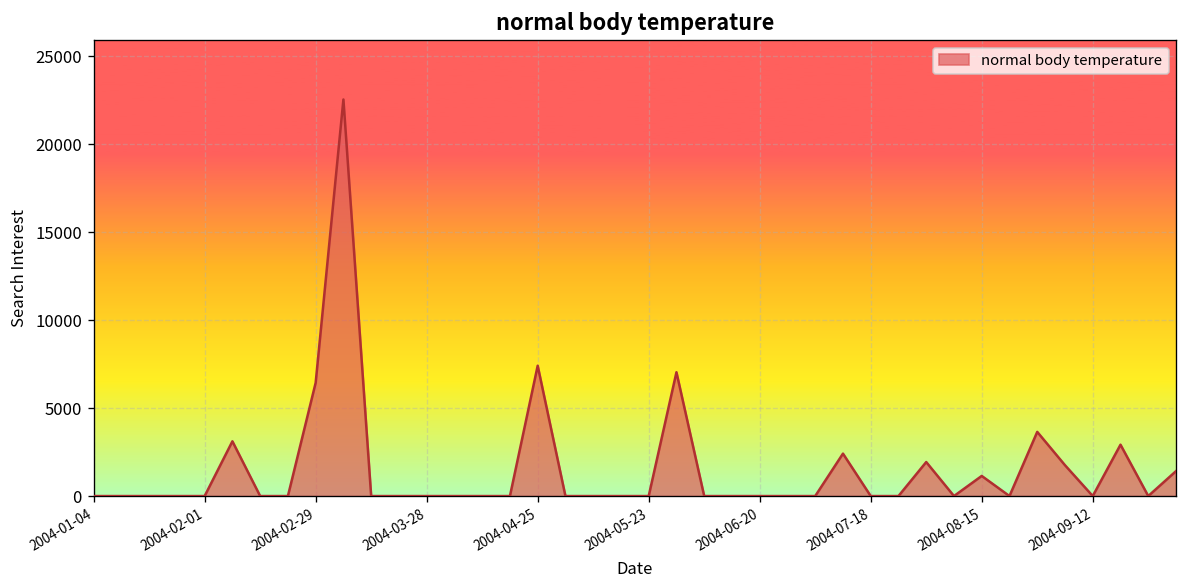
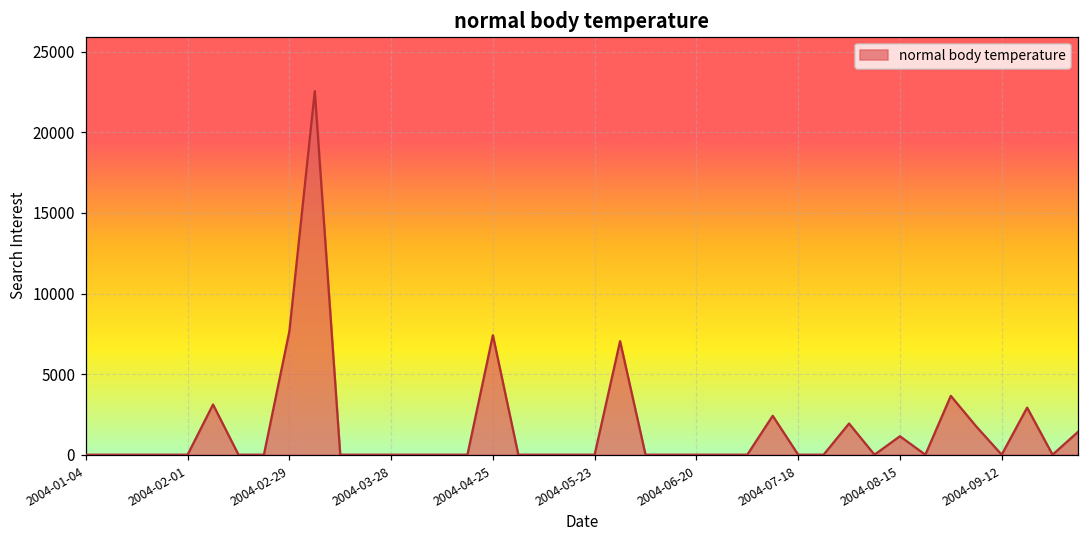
2004-02-29: 6400 -> 7600
